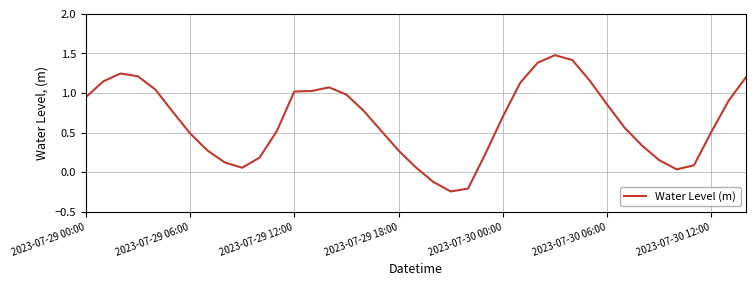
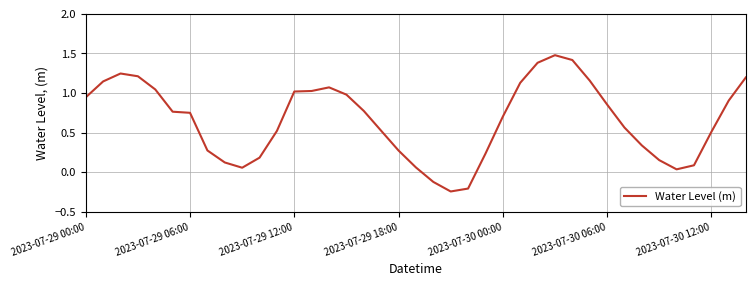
2023-07-29 06:00: 0.5 -> 0.8
